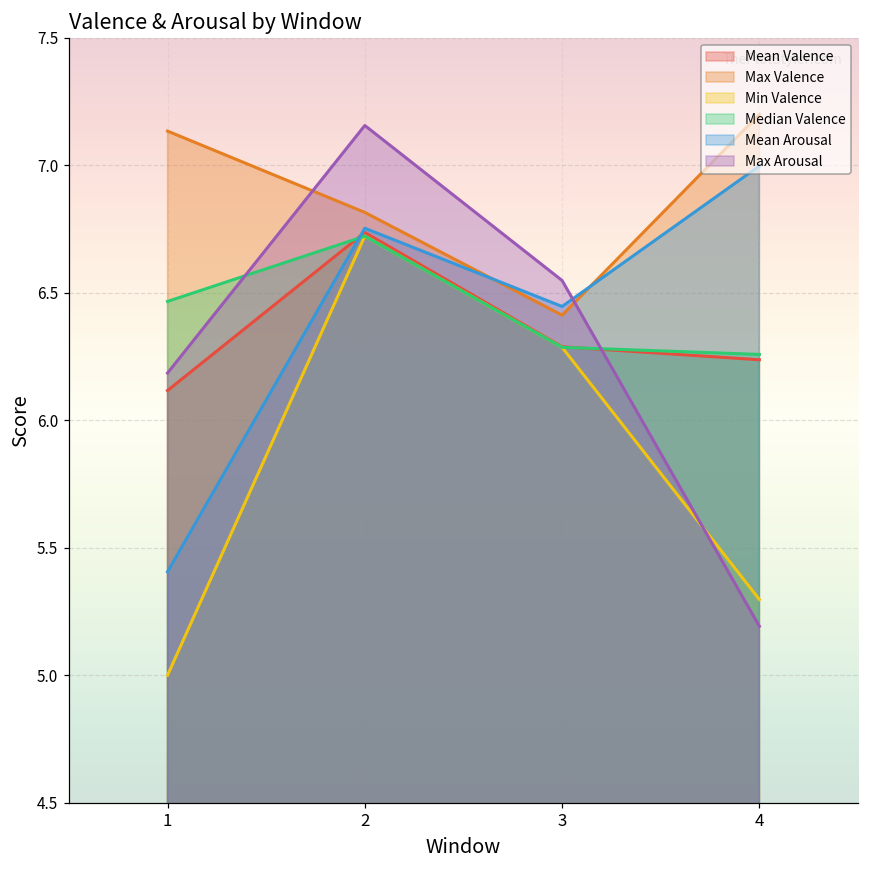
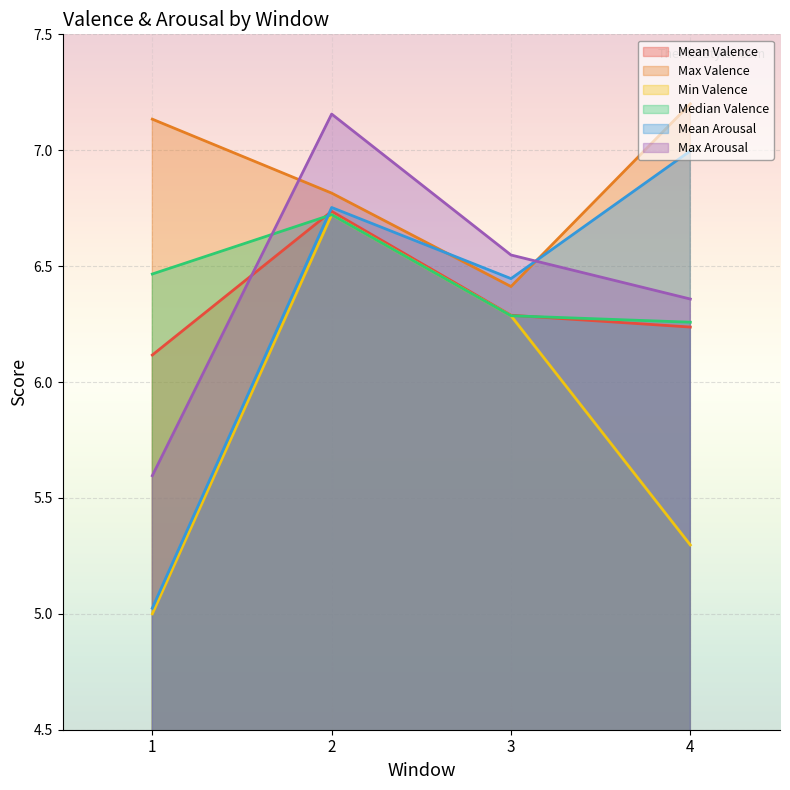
Mean Arousal, 1: 5.41 -> 5.02
Max Arousal, 1: 6.19 -> 5.60
Max Arousal, 4: 5.19 -> 6.36
